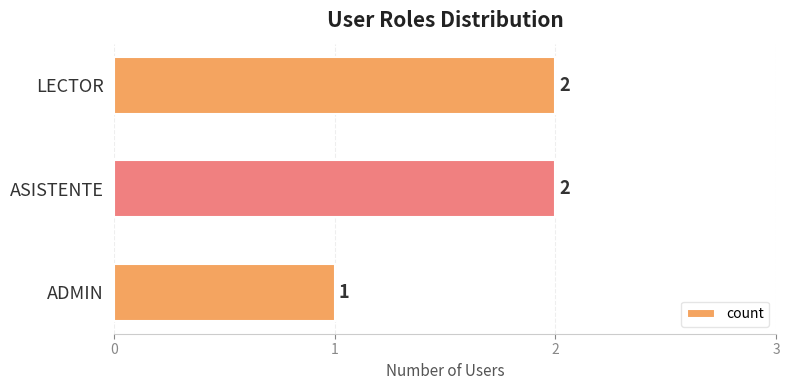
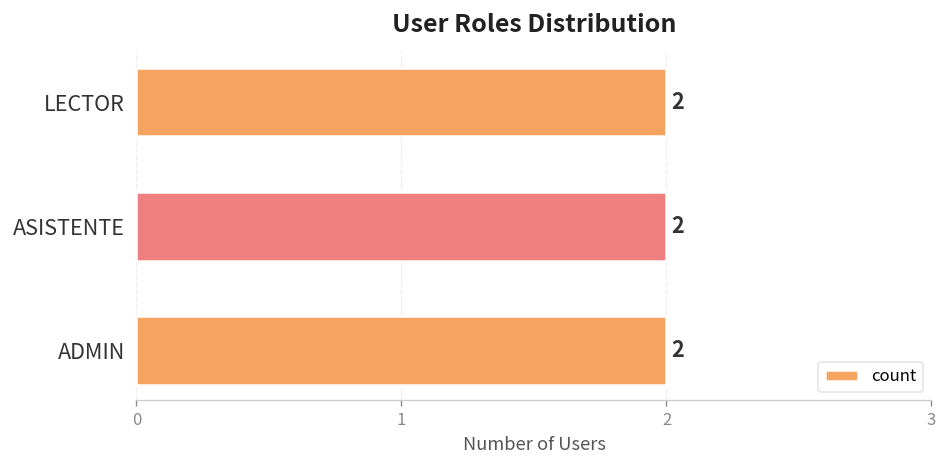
ADMIN: 1 -> 2
